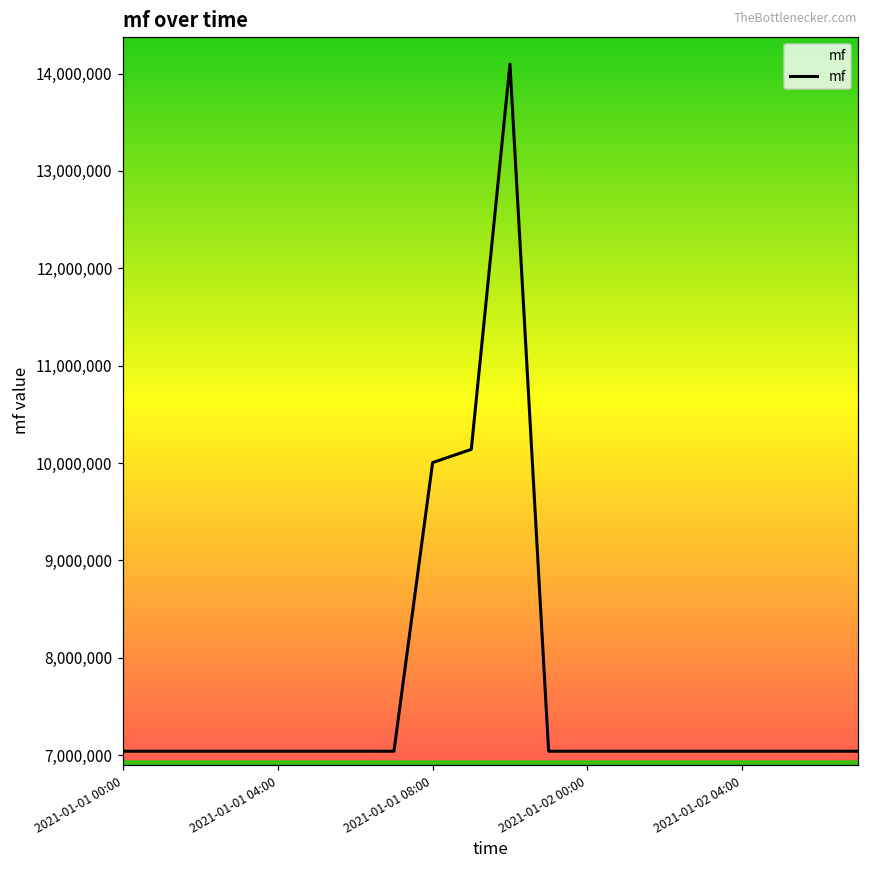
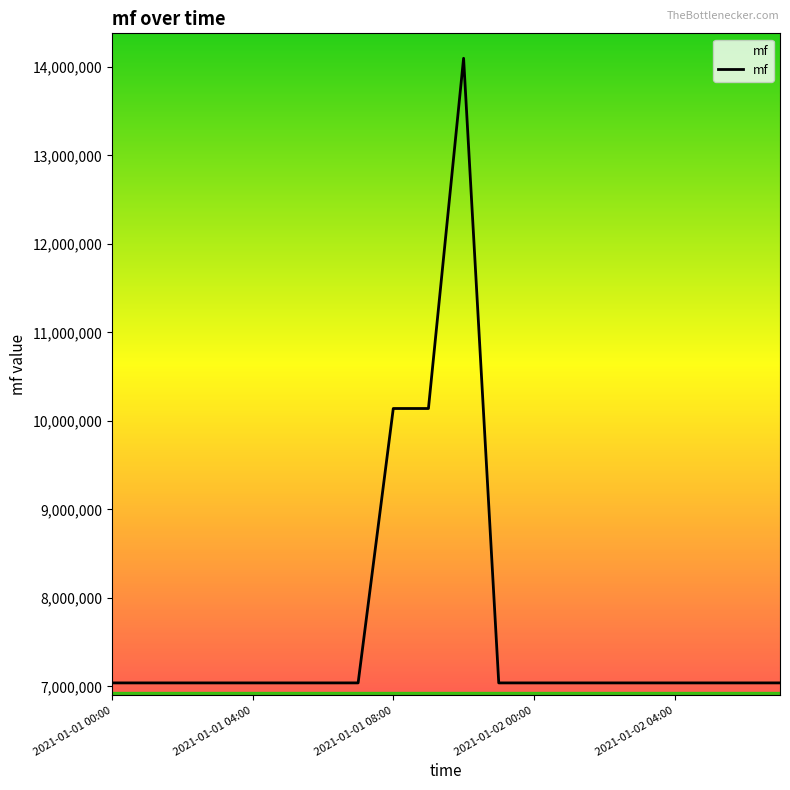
2021-01-01 08:00: 10,000,000 -> 10,100,000
